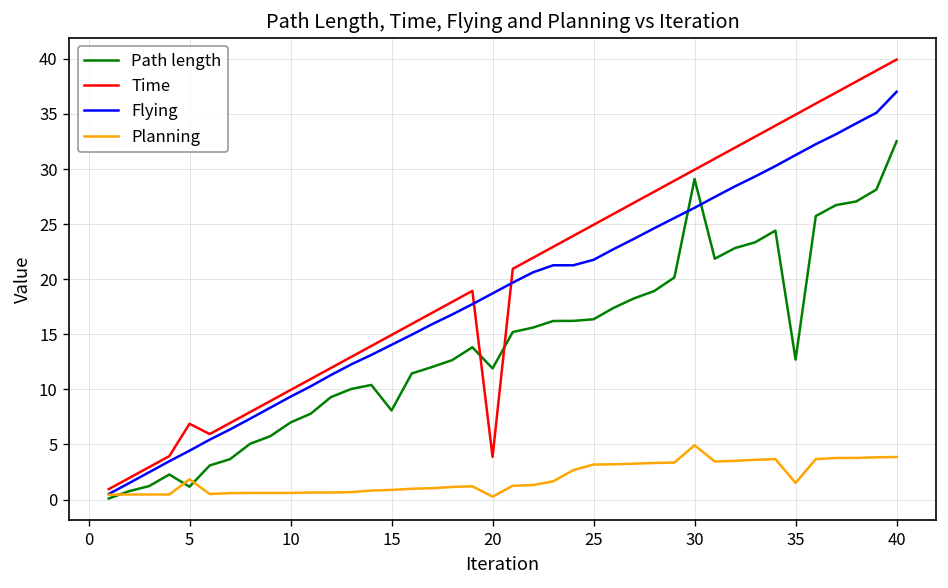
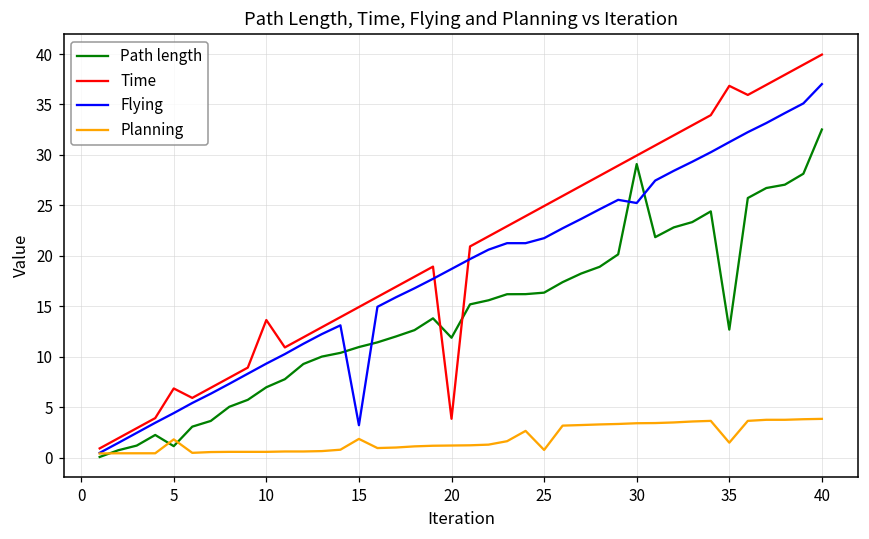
Time, 10: 10 -> 14
Path length, 15: 8 -> 11
Flying, 15: 14 -> 3
Planning, 15: 1 -> 2
Planning, 20: 0 -> 1
Planning, 25: 3 -> 1
Flying, 30: 26 -> 25
Planning, 30: 5 -> 3
Time, 35: 35 -> 37
